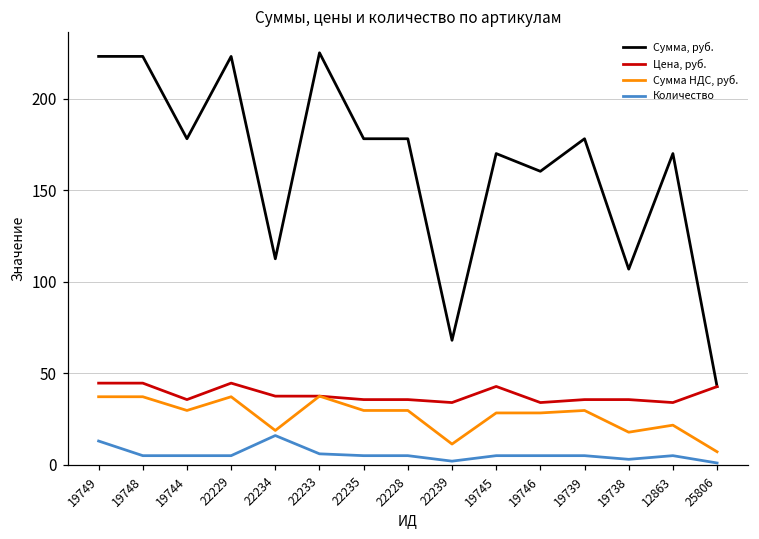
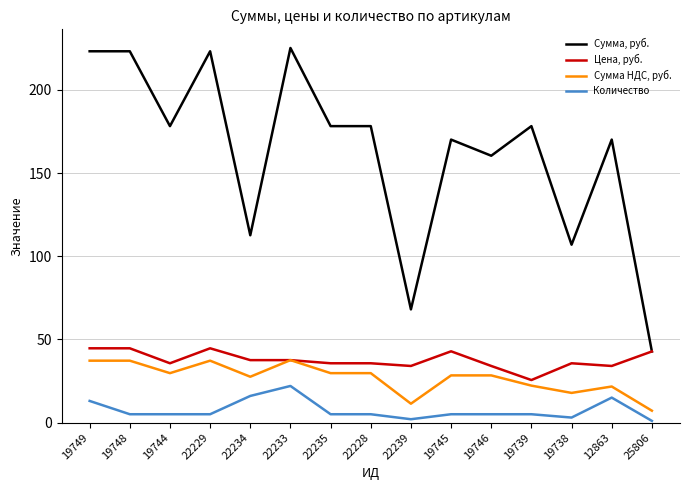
Сумма НДС, руб., 22234: 19 -> 28
Количество, 22233: 6 -> 22
Цена, руб., 19739: 36 -> 26
Сумма НДС, руб., 19739: 30 -> 22
Количество, 12863: 5 -> 15
